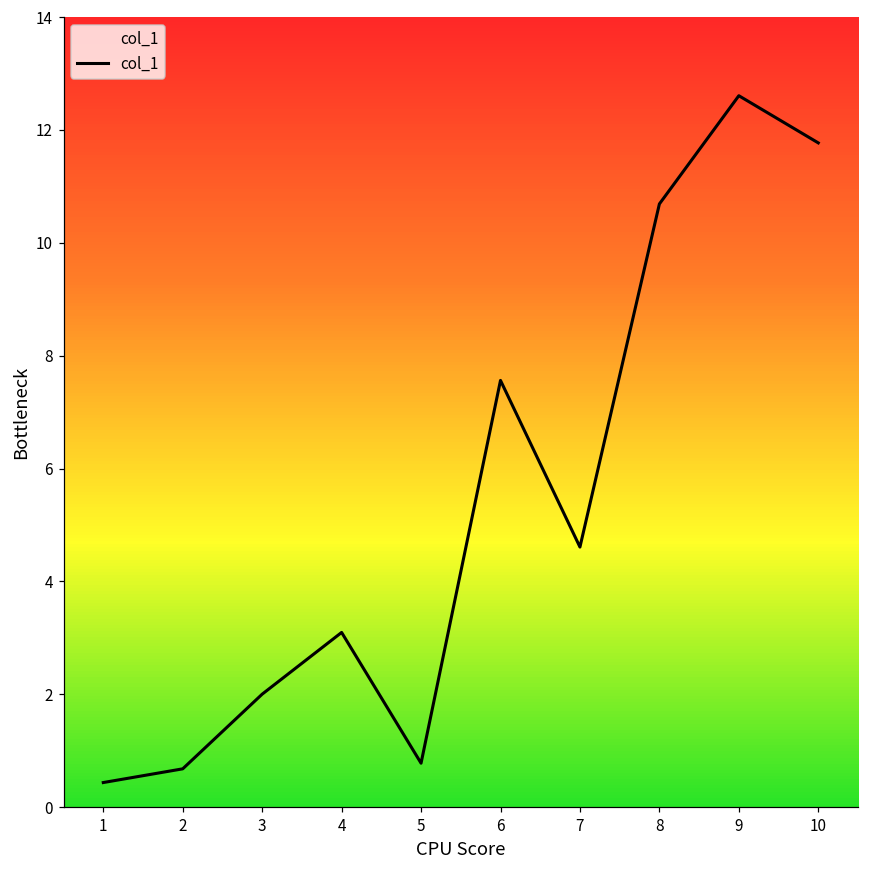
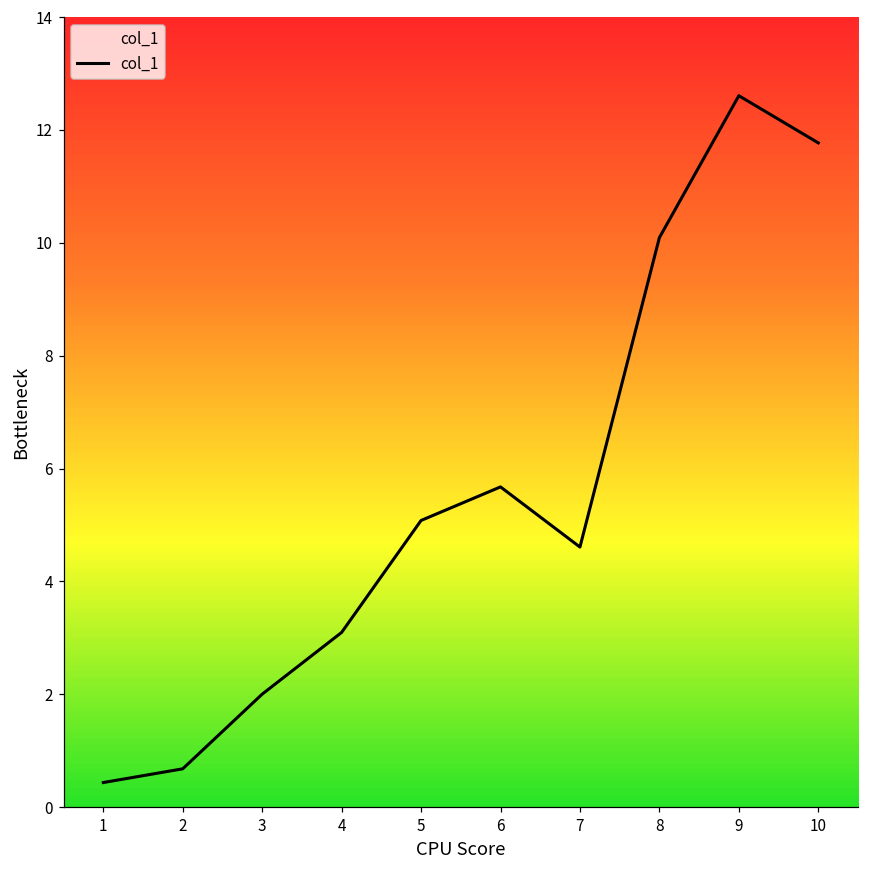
5: 0.8 -> 5.1
6: 7.6 -> 5.7
8: 10.7 -> 10.1
